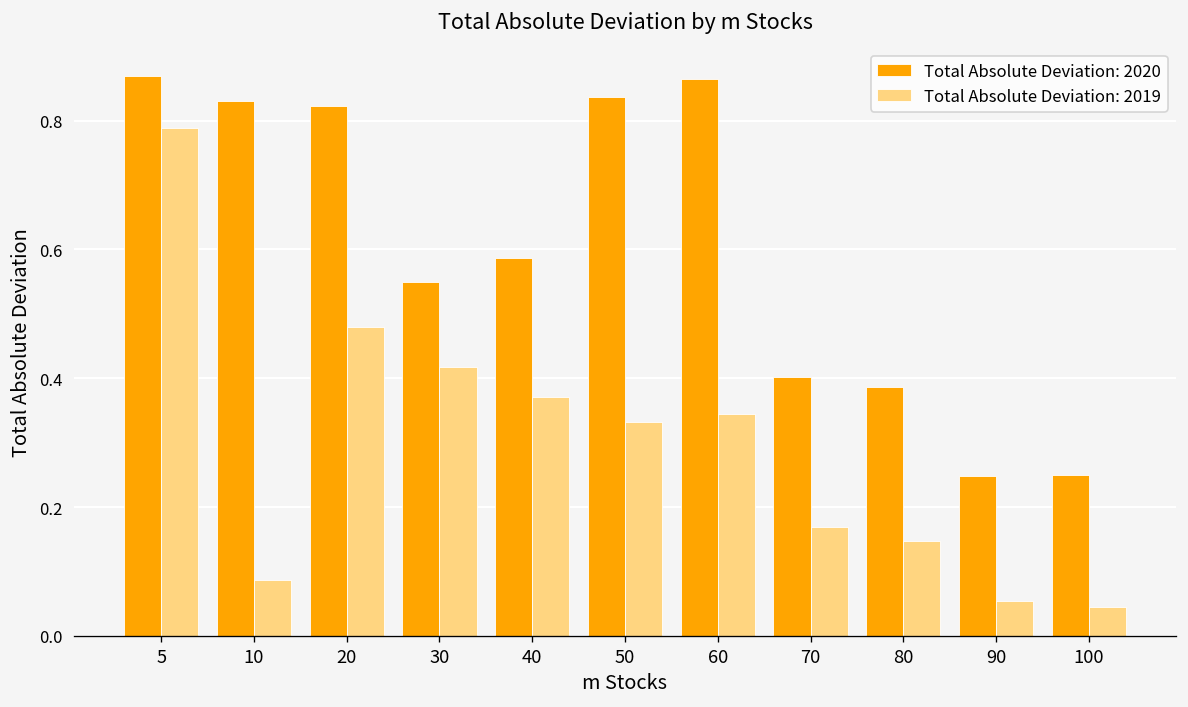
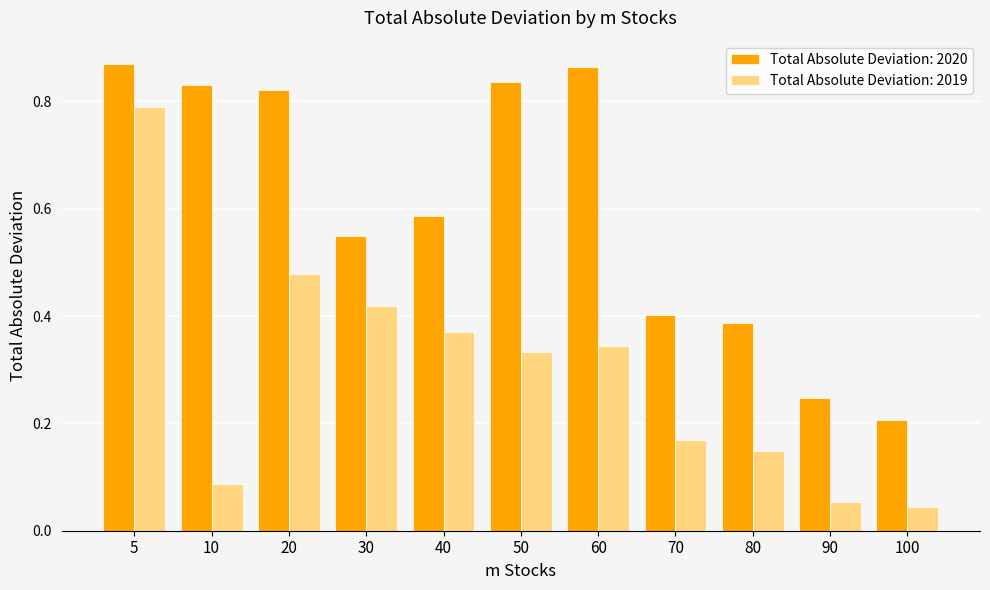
Total Absolute Deviation: 2020, 100: 0.25 -> 0.21
